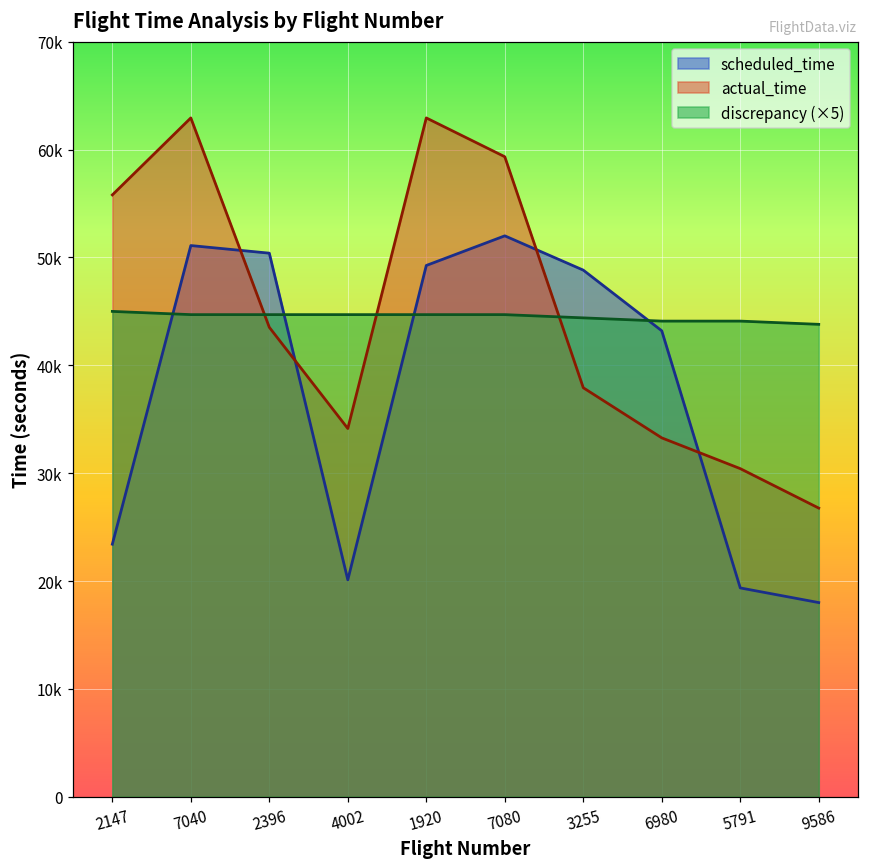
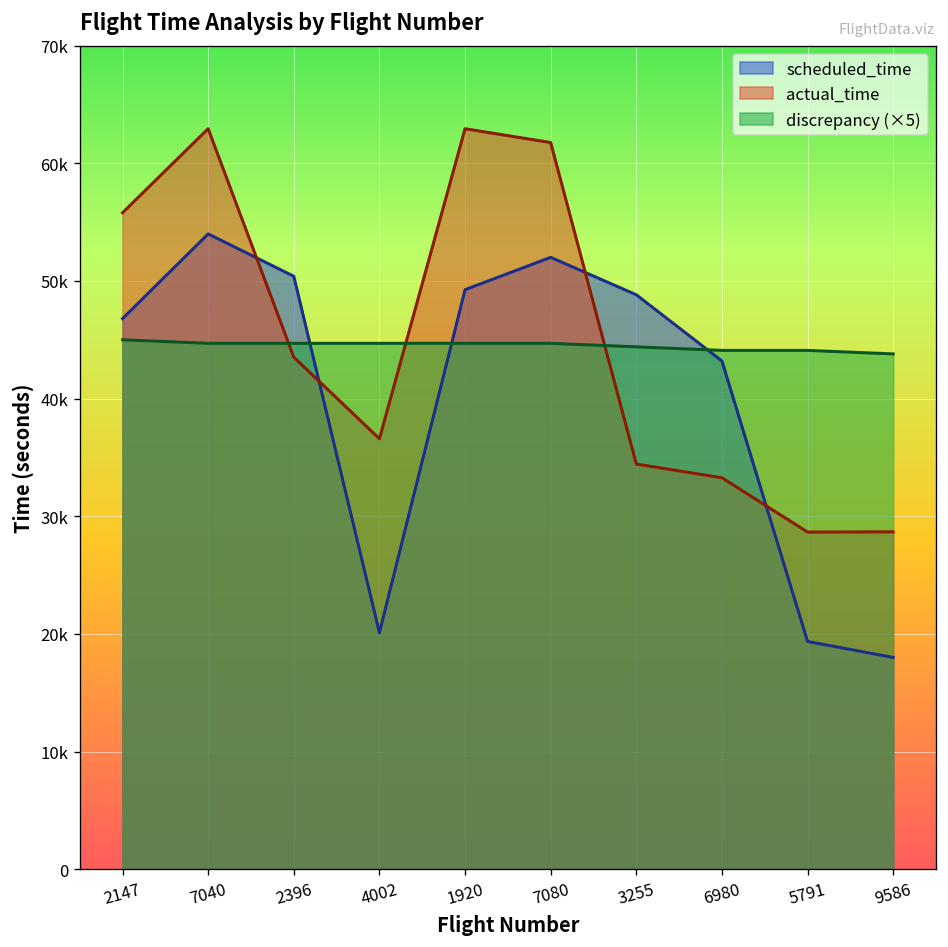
scheduled_time, 2147: 23000 -> 47000
scheduled_time, 7040: 51000 -> 54000
actual_time, 4002: 34000 -> 37000
actual_time, 7080: 59000 -> 62000
actual_time, 3255: 38000 -> 34000
actual_time, 5791: 30000 -> 29000
actual_time, 9586: 27000 -> 29000
